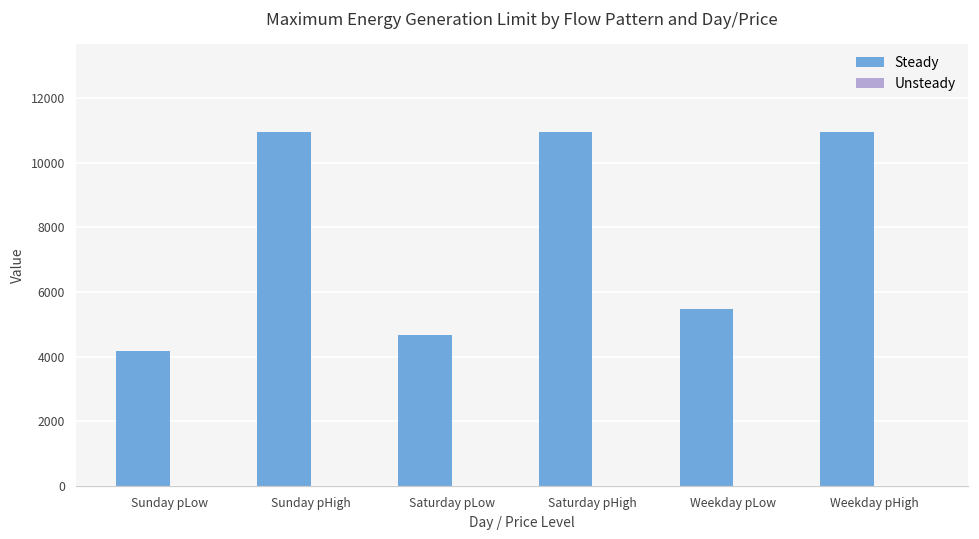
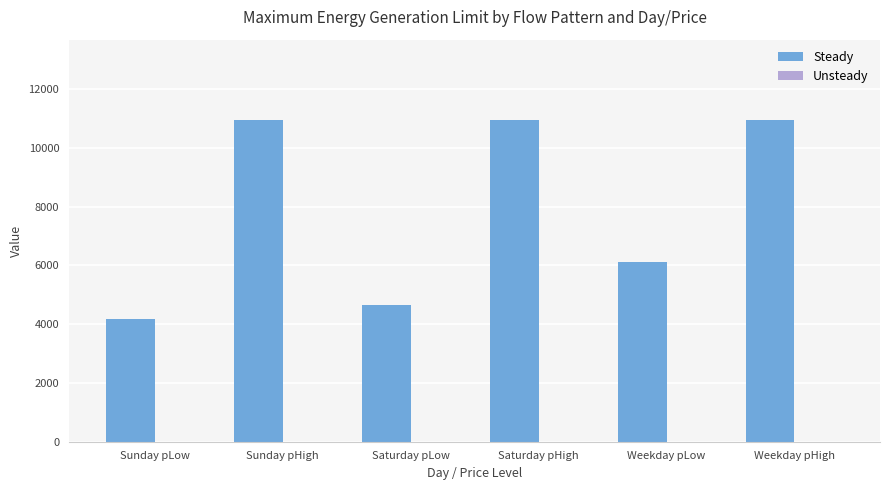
Steady, Weekday pLow: 5500 -> 6100
